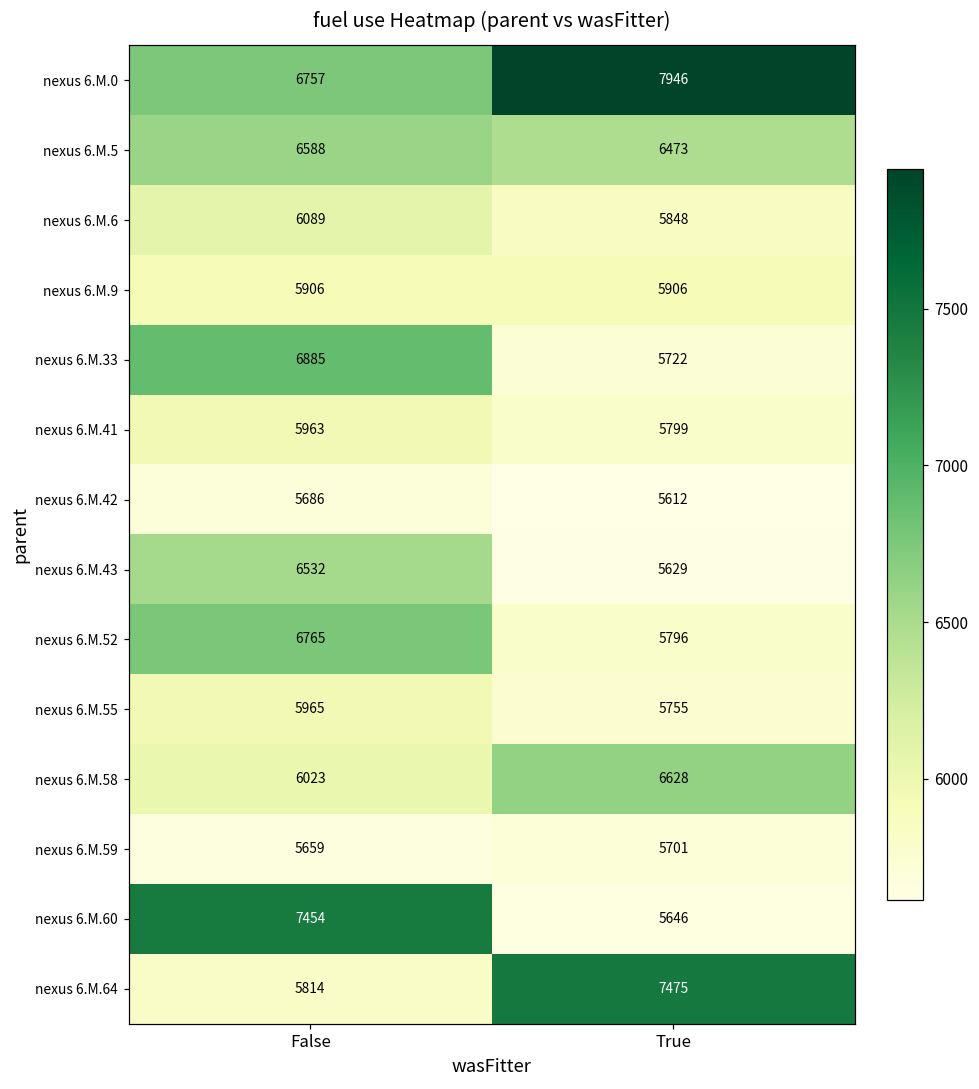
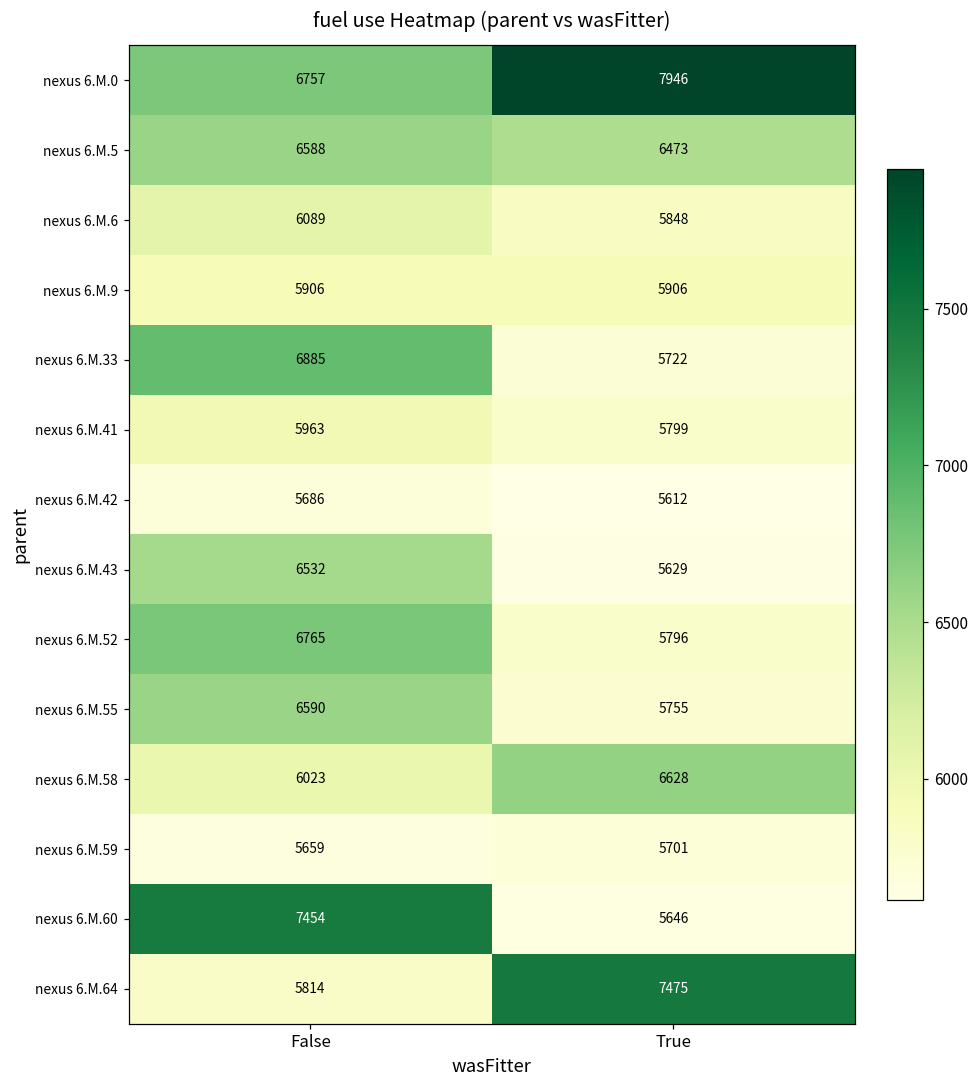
nexus 6.M.55, False: 5965 -> 6590
